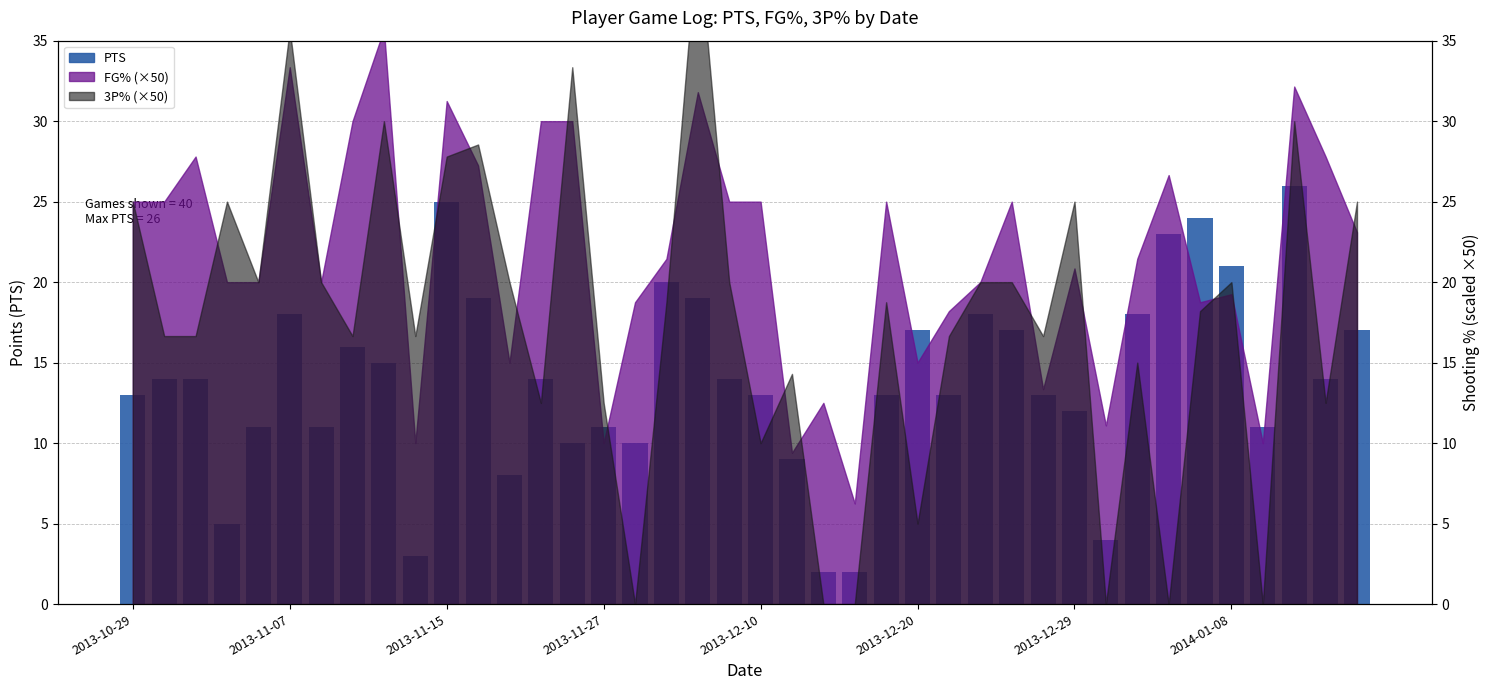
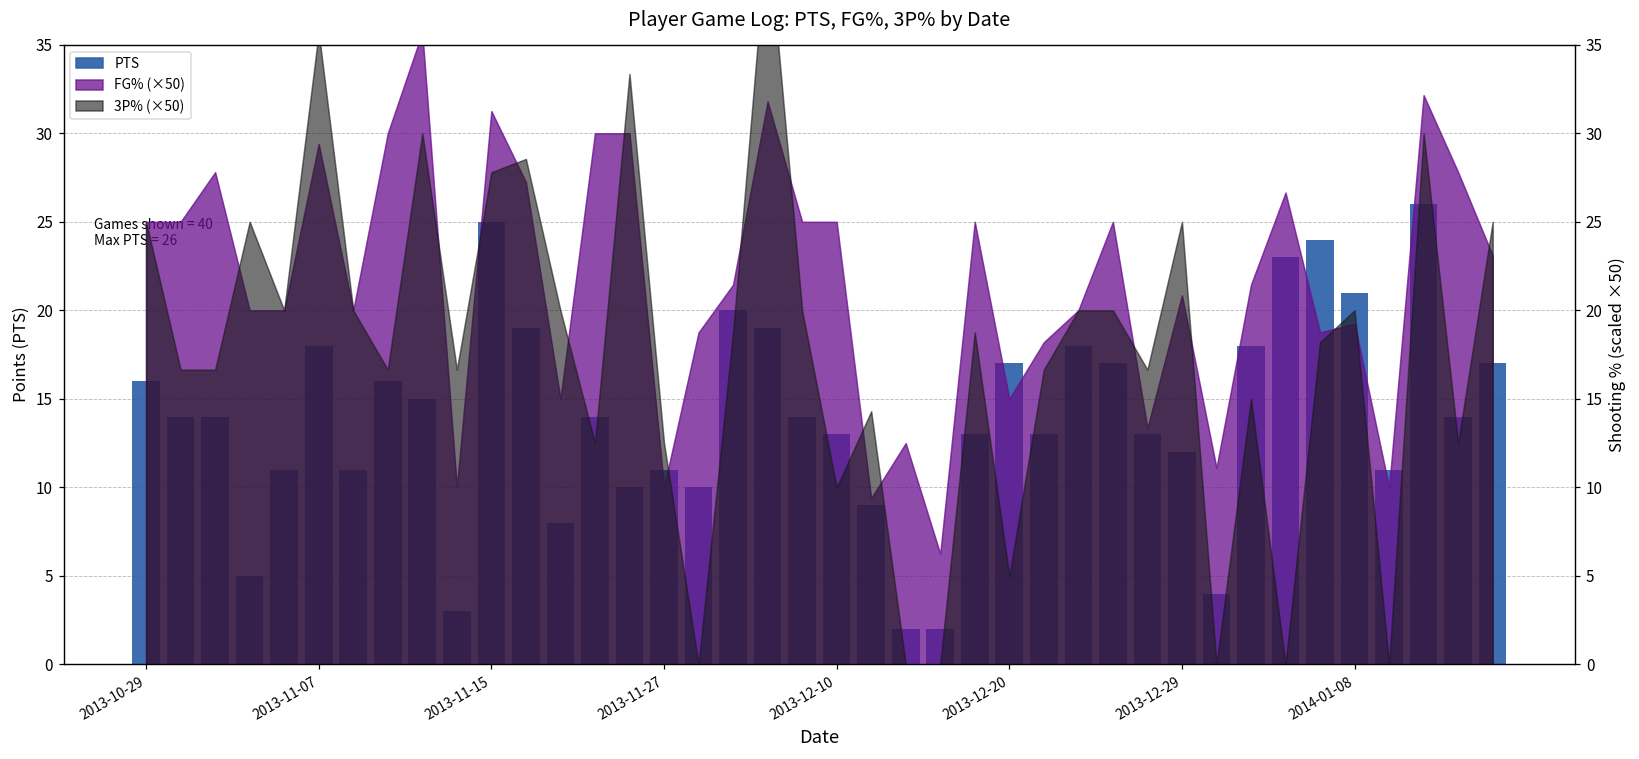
PTS, 2013-10-29: 13 -> 16
FG% (×50), 2013-11-07: 33.4 -> 29.4
